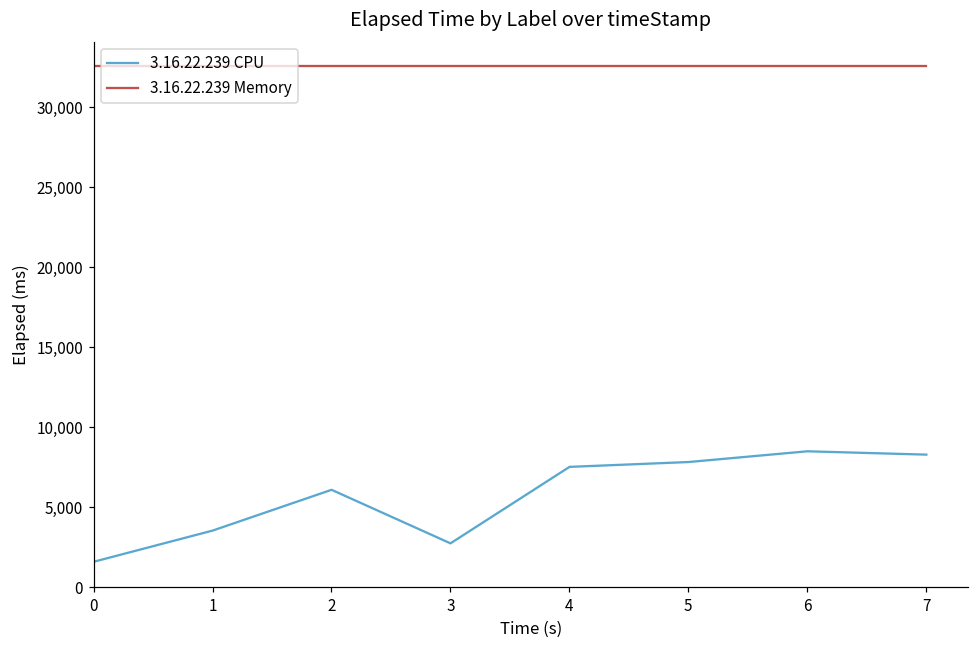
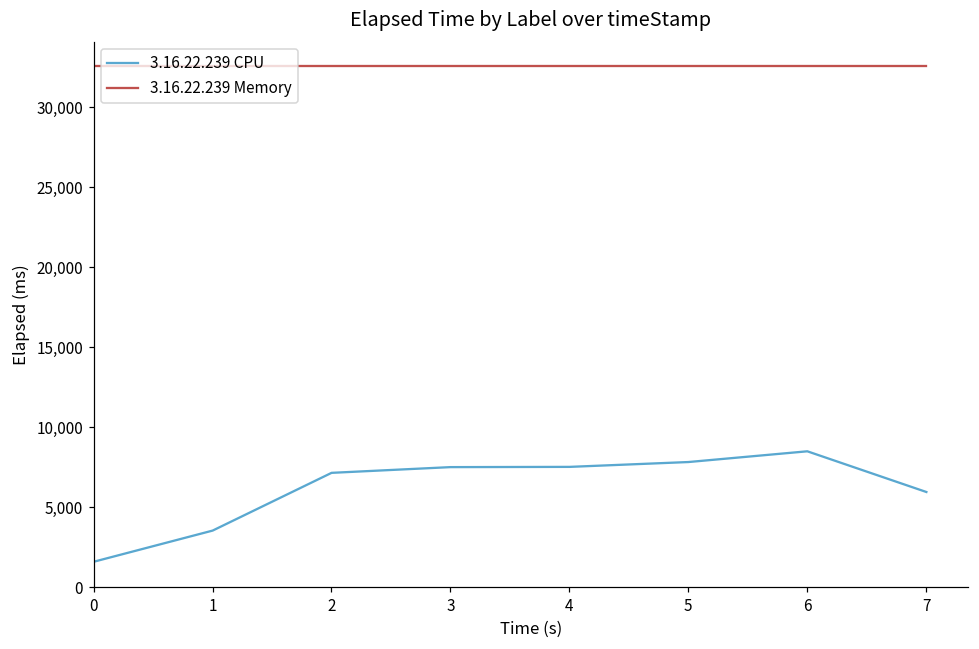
3.16.22.239 CPU, 2: 6,100 -> 7,100
3.16.22.239 CPU, 3: 2,700 -> 7,500
3.16.22.239 CPU, 7: 8,300 -> 5,900
